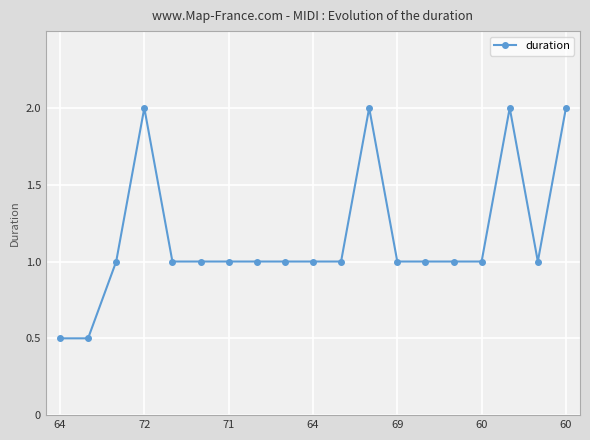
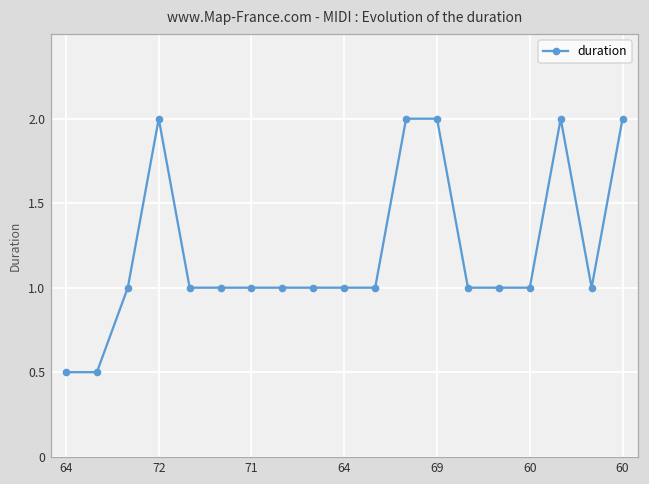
69: 1 -> 2
